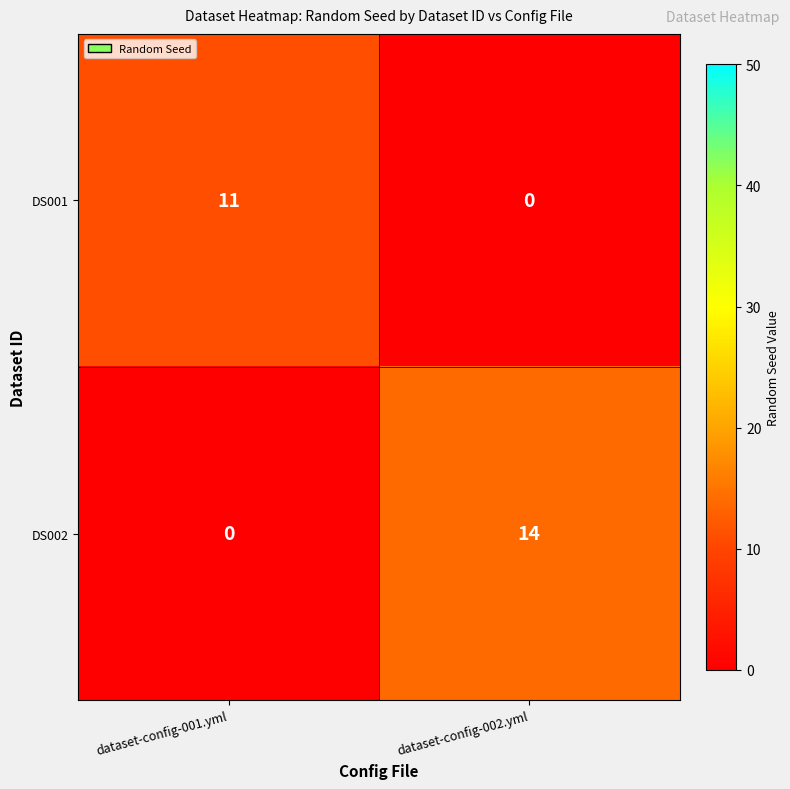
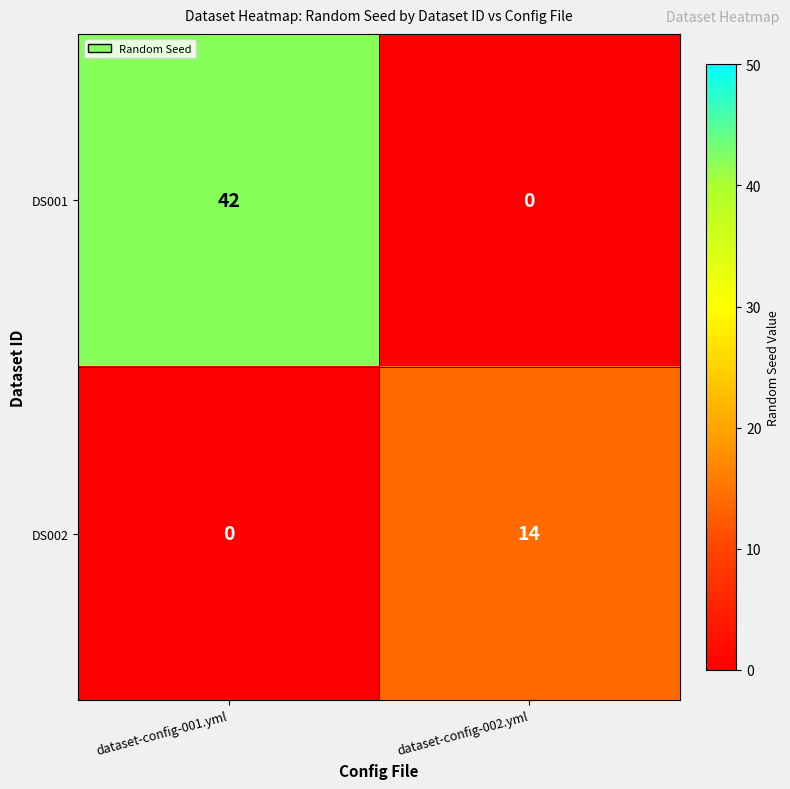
DS001, dataset-config-001.yml: 11 -> 42
